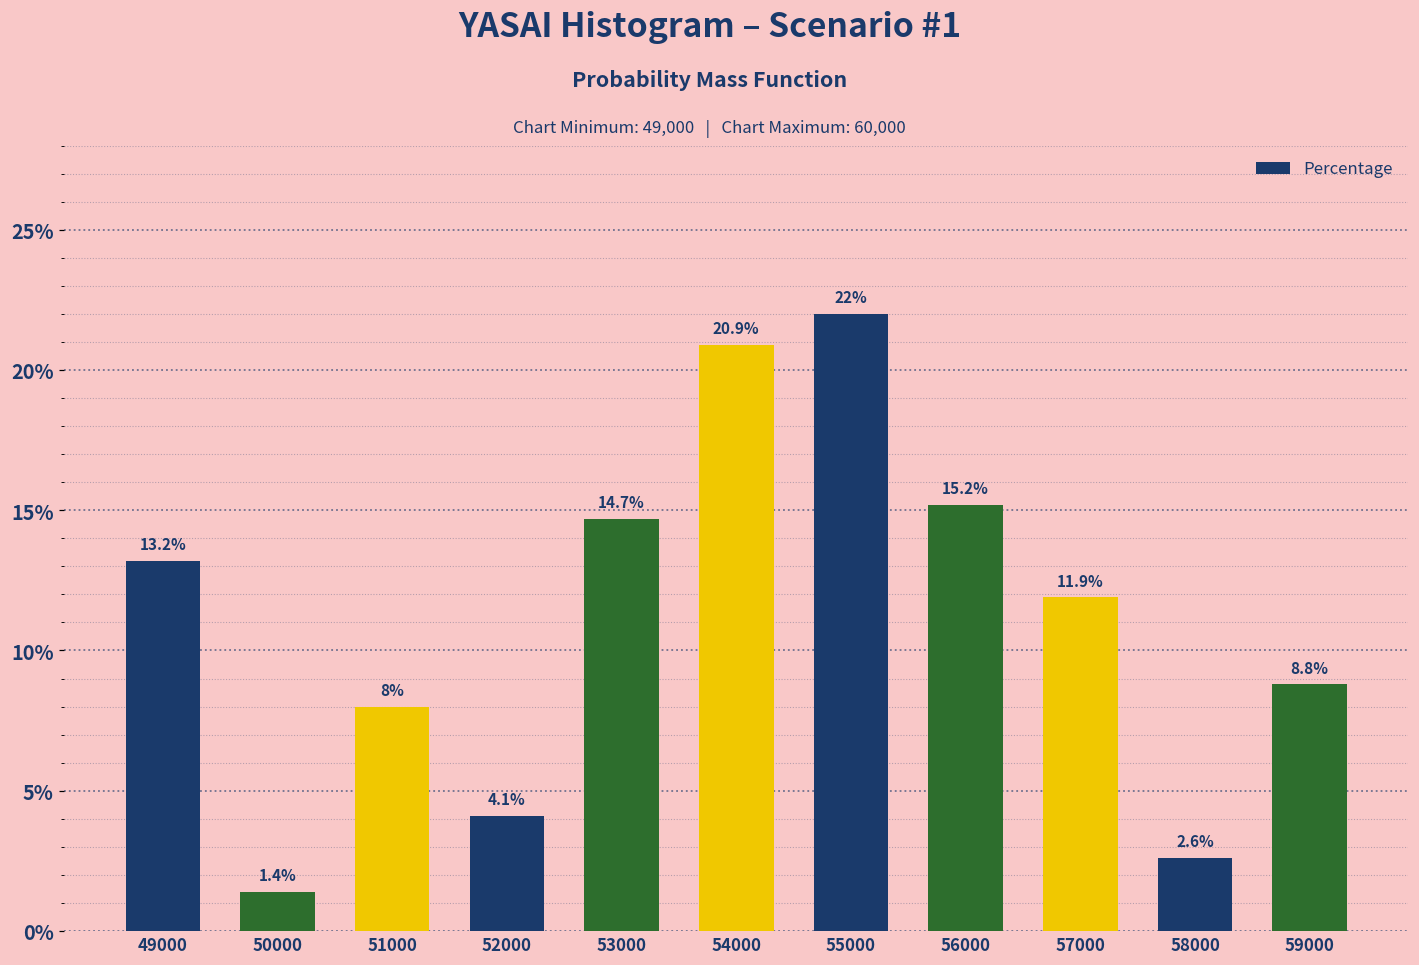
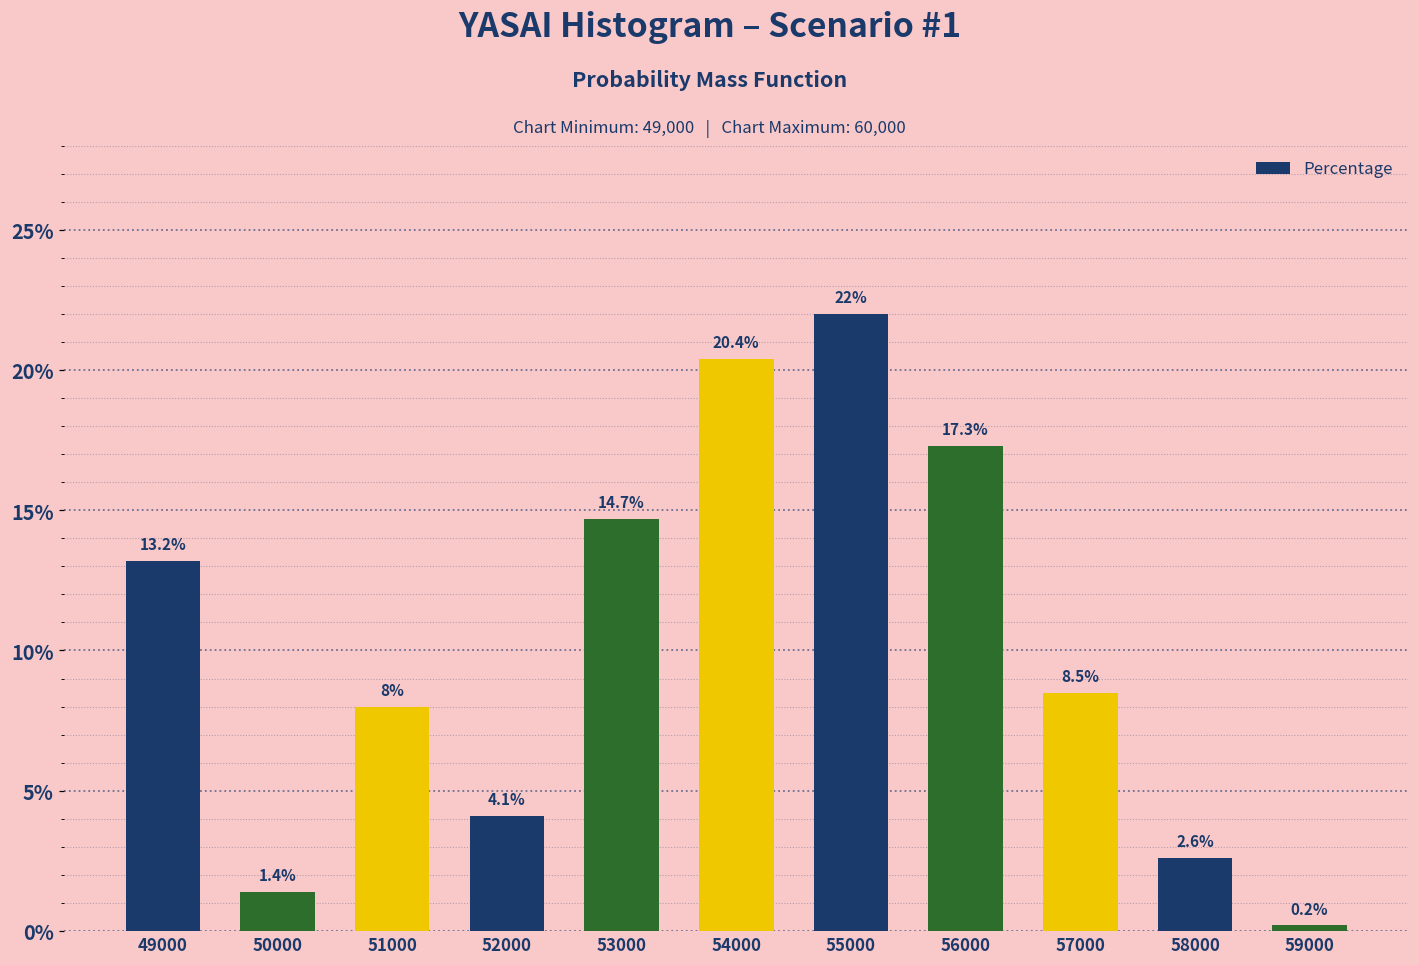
54000: 20.9% -> 20.4%
56000: 15.2% -> 17.3%
57000: 11.9% -> 8.5%
59000: 8.8% -> 0.2%
